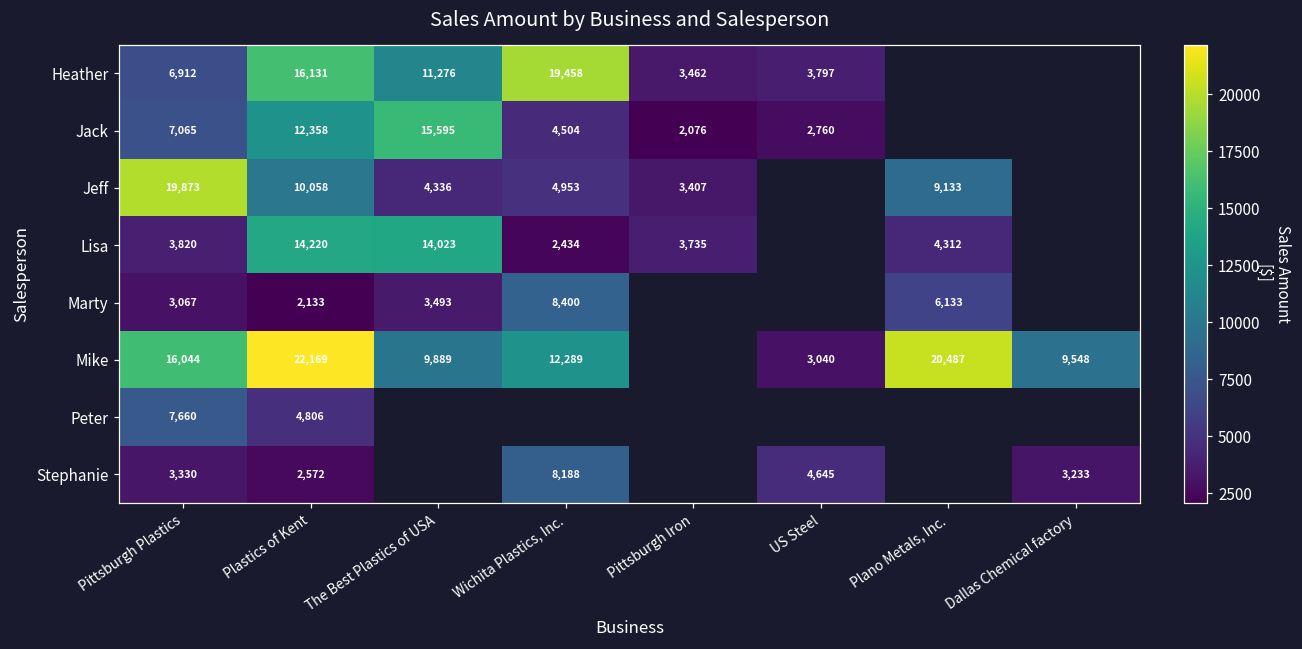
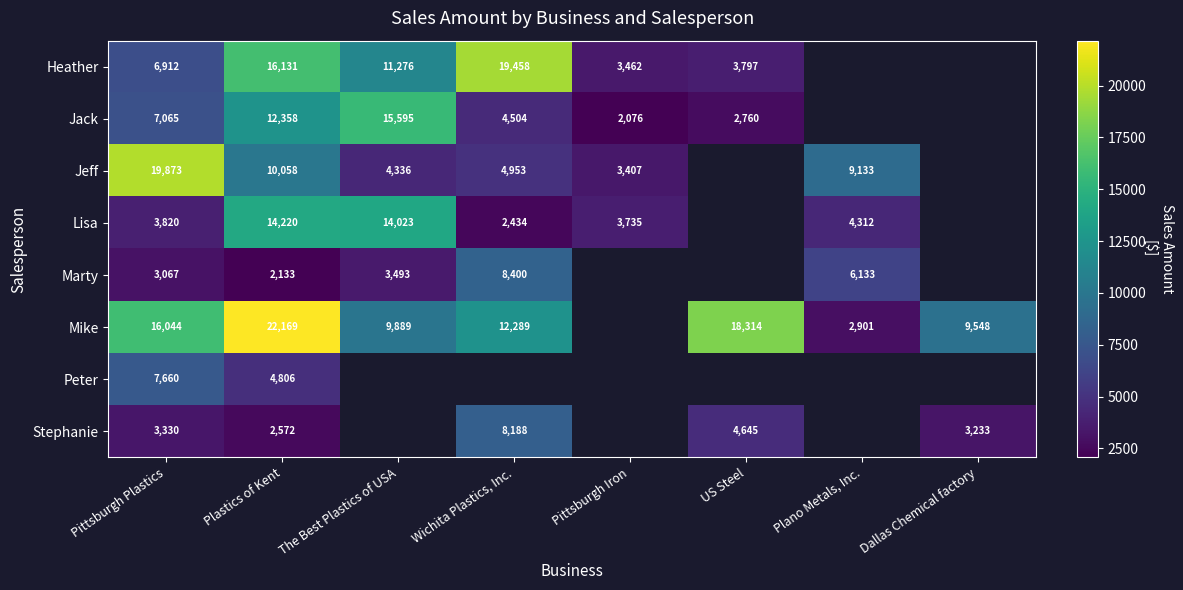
Mike, US Steel: 3,040 -> 18,314
Mike, Plano Metals, Inc.: 20,487 -> 2,901
